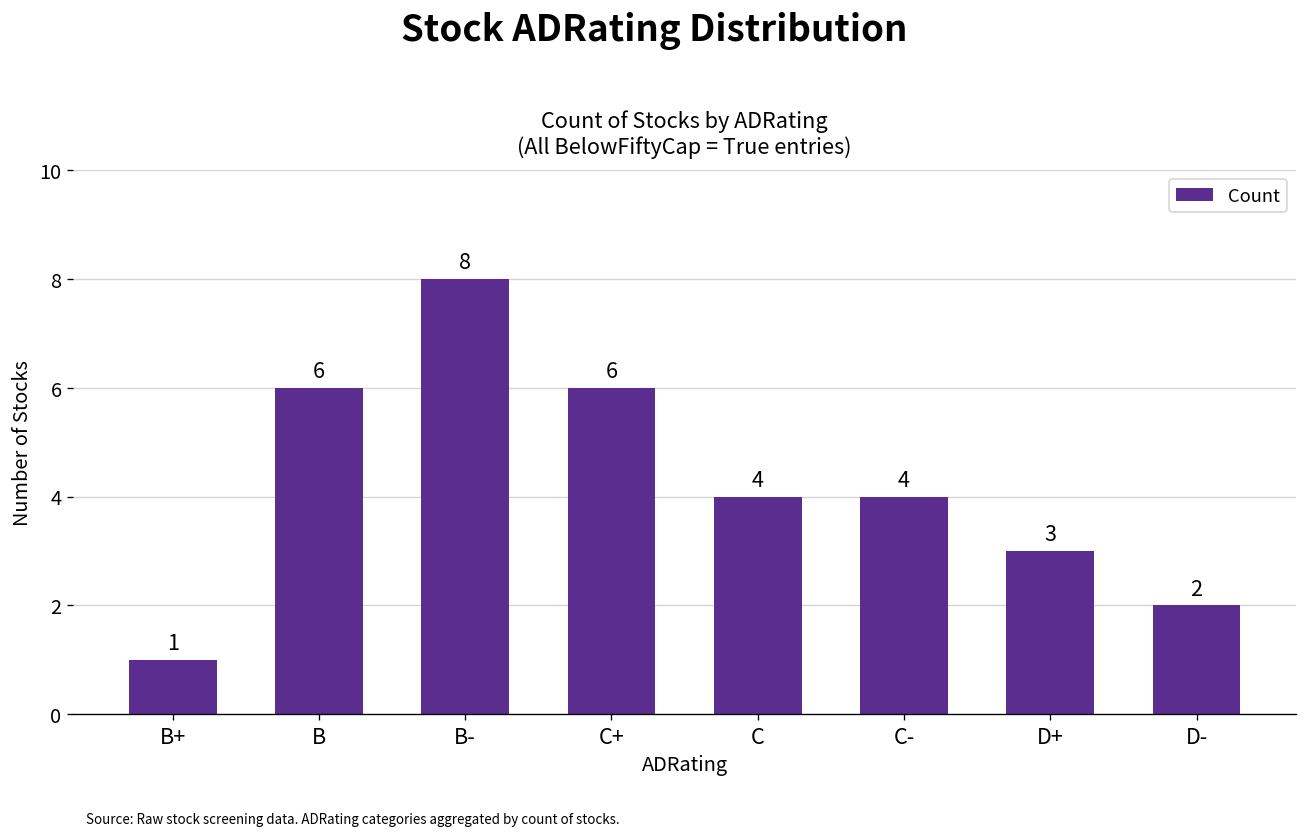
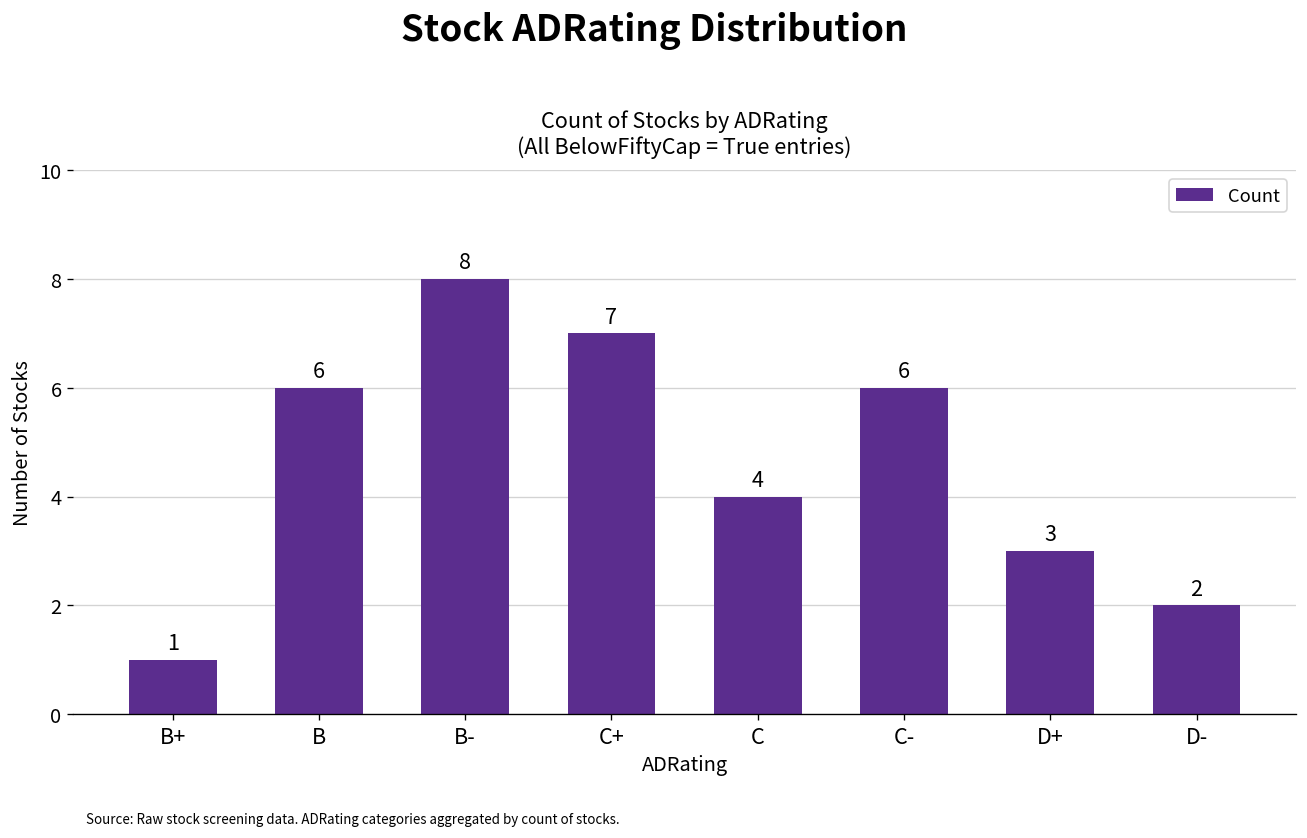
C+: 6 -> 7
C-: 4 -> 6
